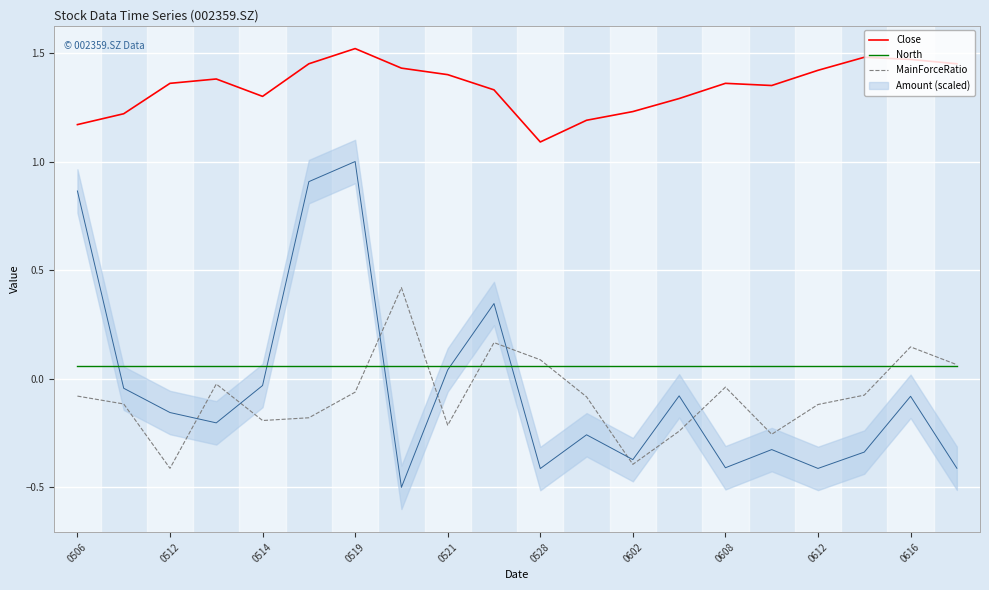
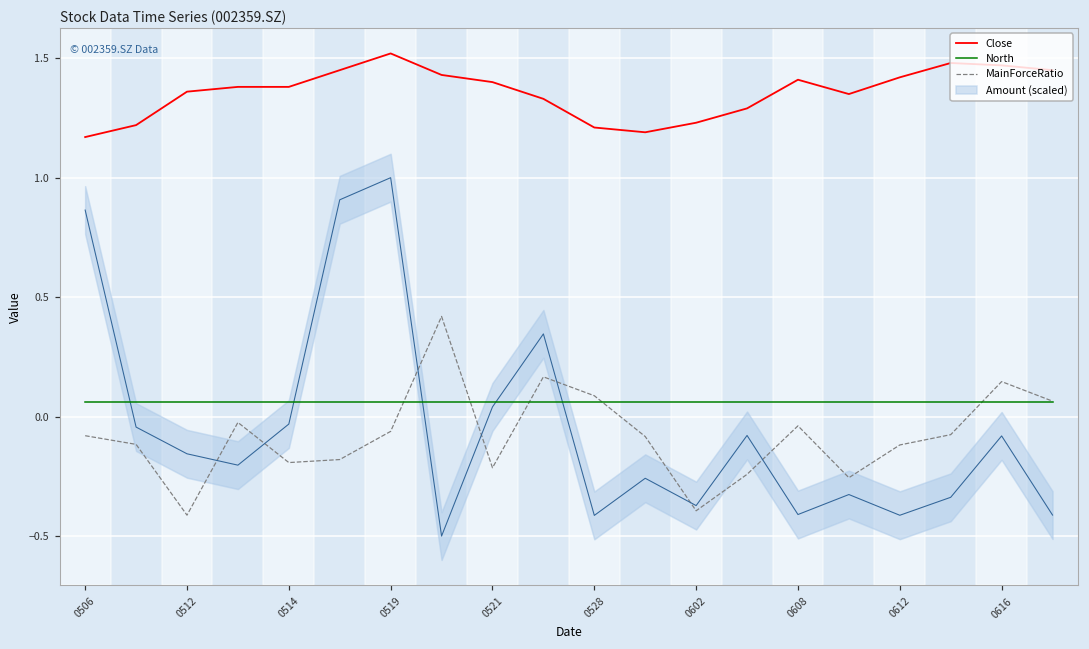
Close, 0514: 1.30 -> 1.38
Close, 0528: 1.09 -> 1.21
Close, 0608: 1.36 -> 1.41
